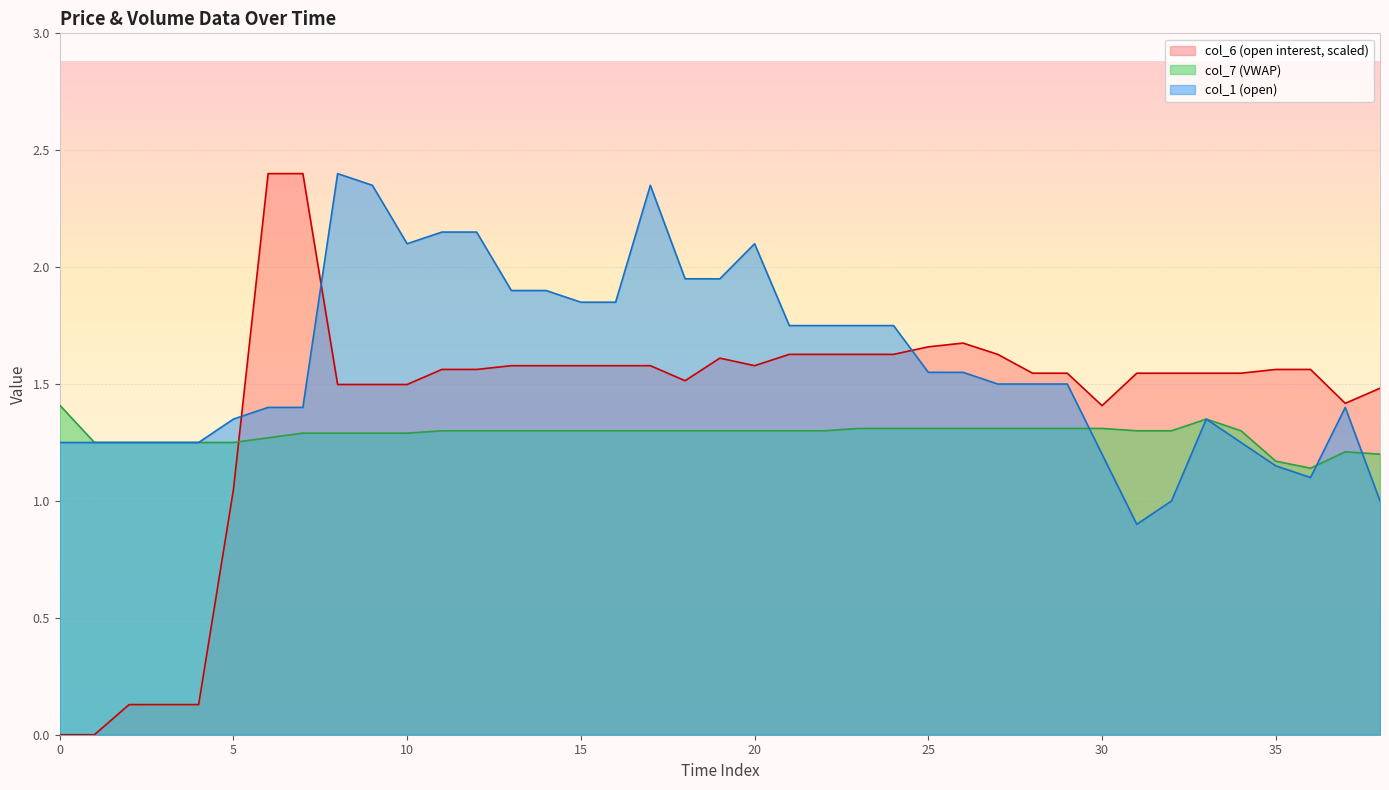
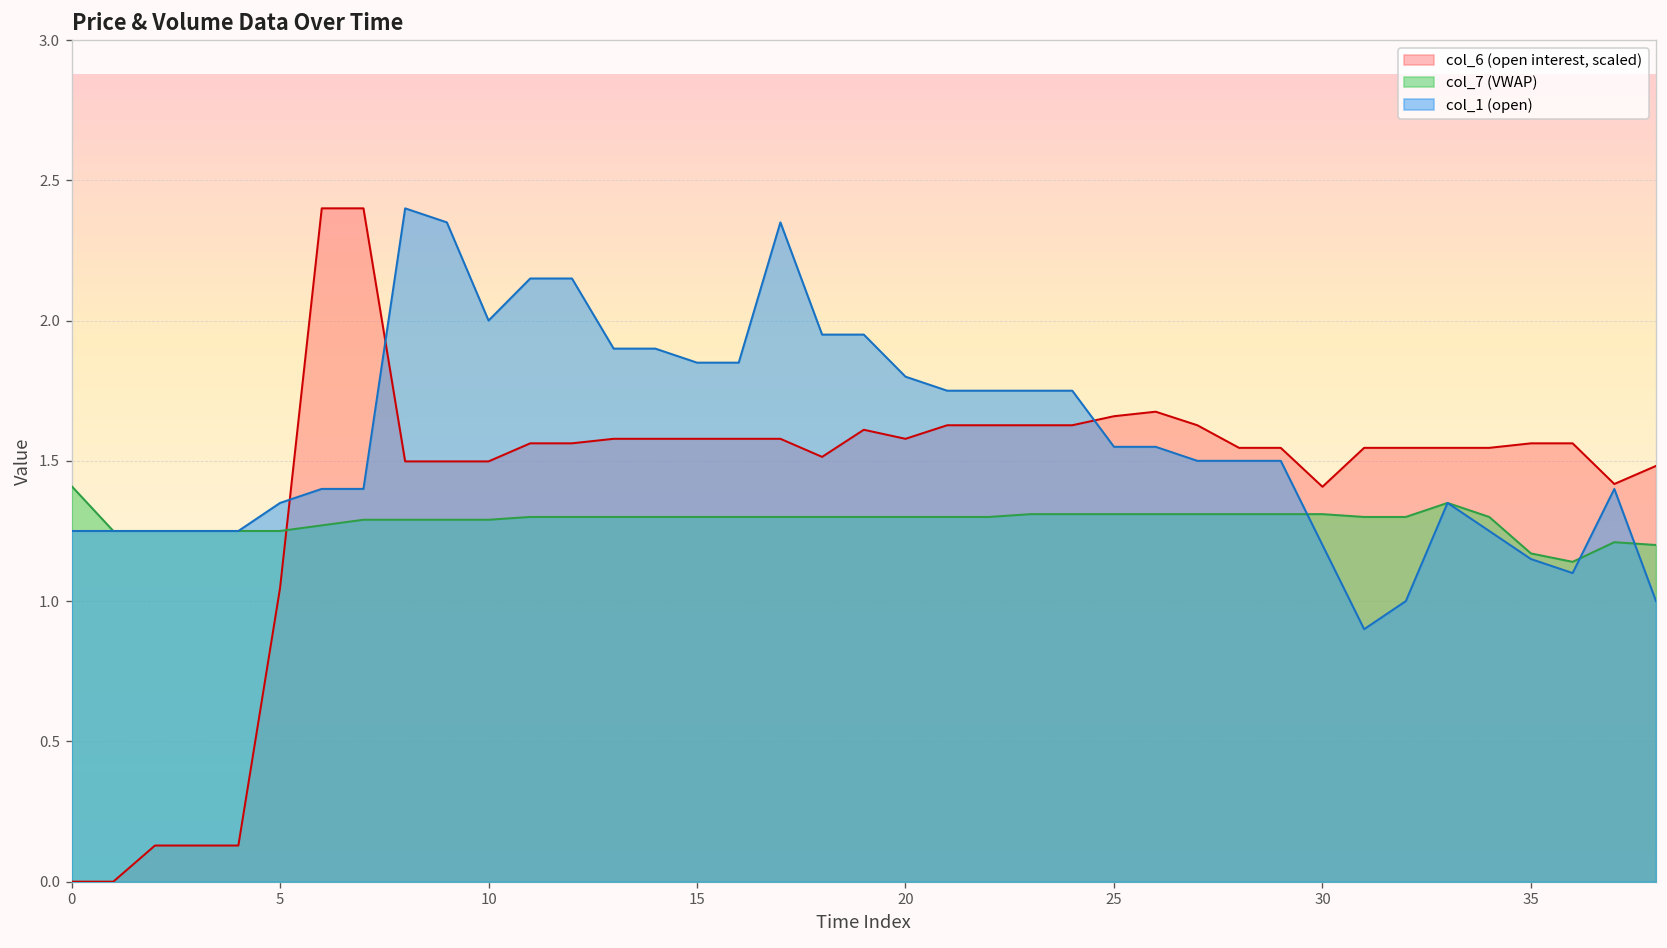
col_1 (open), 10: 2.1 -> 2.0
col_1 (open), 20: 2.1 -> 1.8
